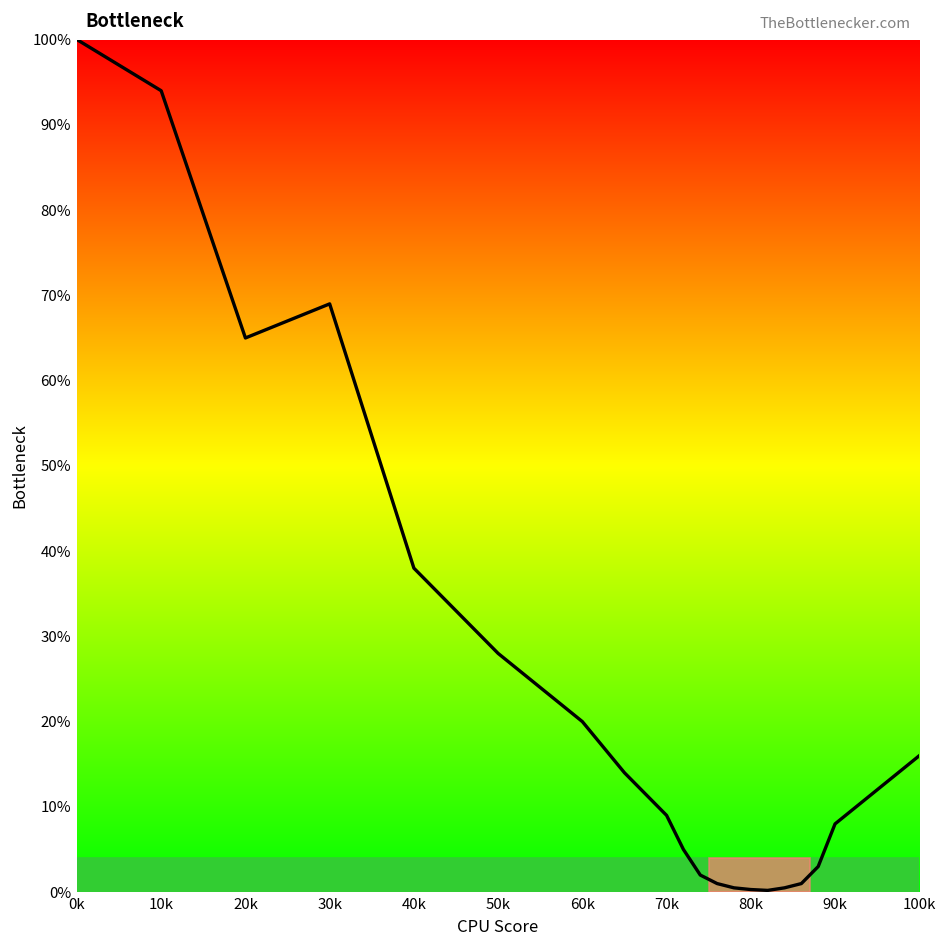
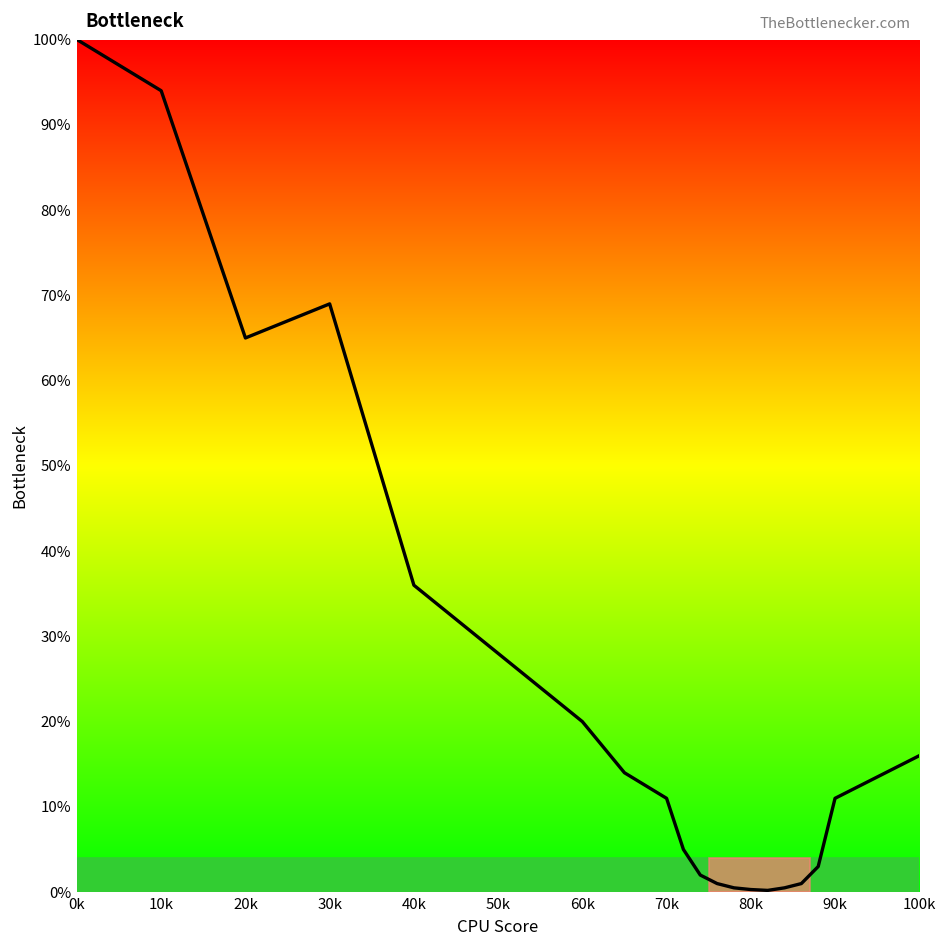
40k: 38% -> 36%
70k: 9% -> 11%
90k: 8% -> 11%
